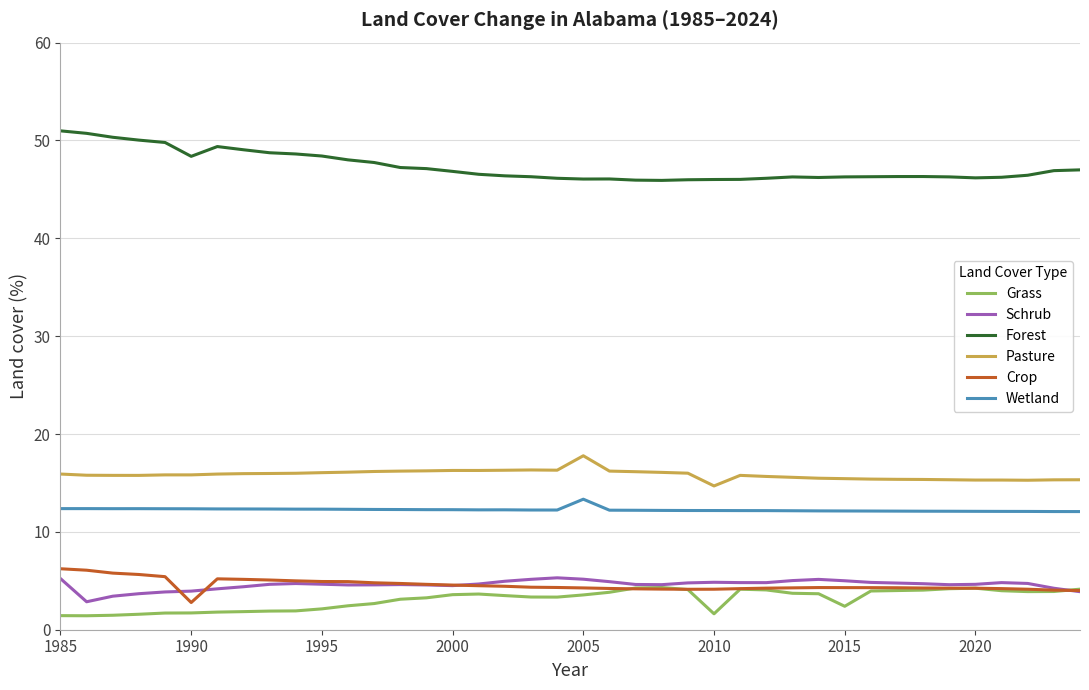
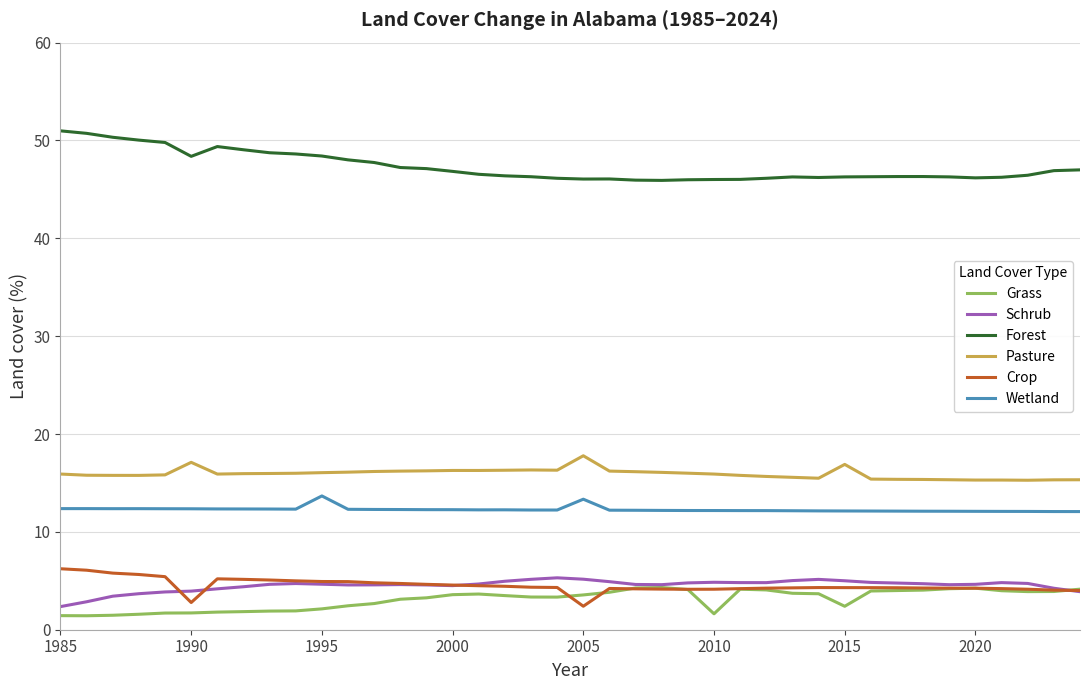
Schrub, 1985: 5 -> 2
Pasture, 1990: 16 -> 17
Wetland, 1995: 12 -> 14
Crop, 2005: 4 -> 2
Pasture, 2010: 15 -> 16
Pasture, 2015: 15 -> 17
